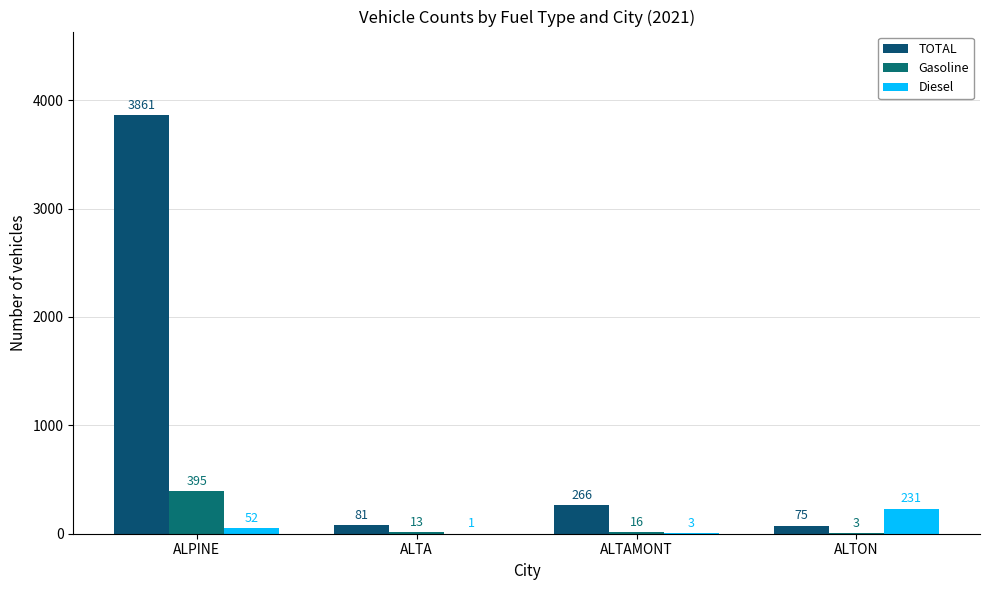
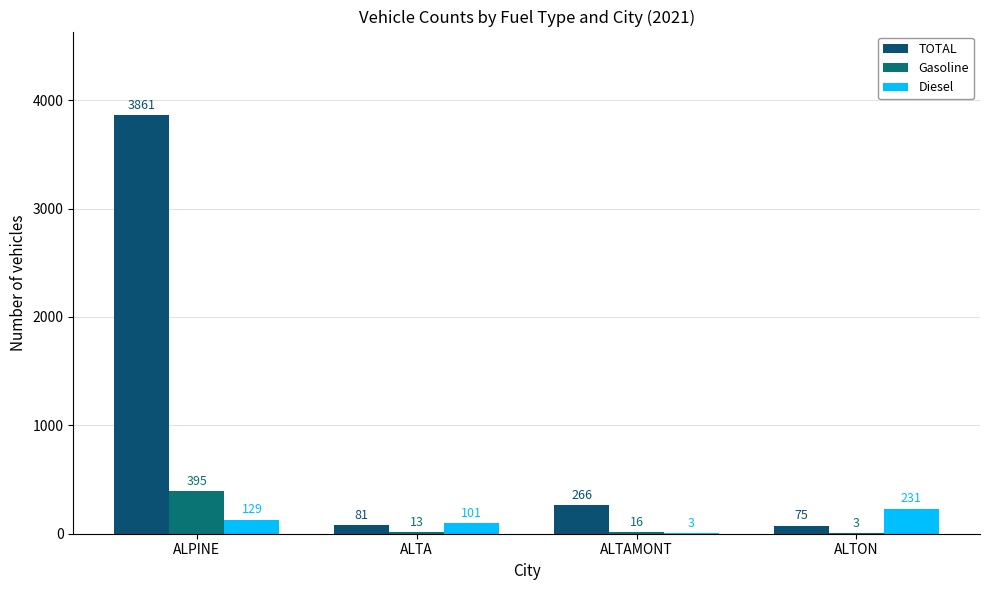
Diesel, ALPINE: 52 -> 129
Diesel, ALTA: 1 -> 101
